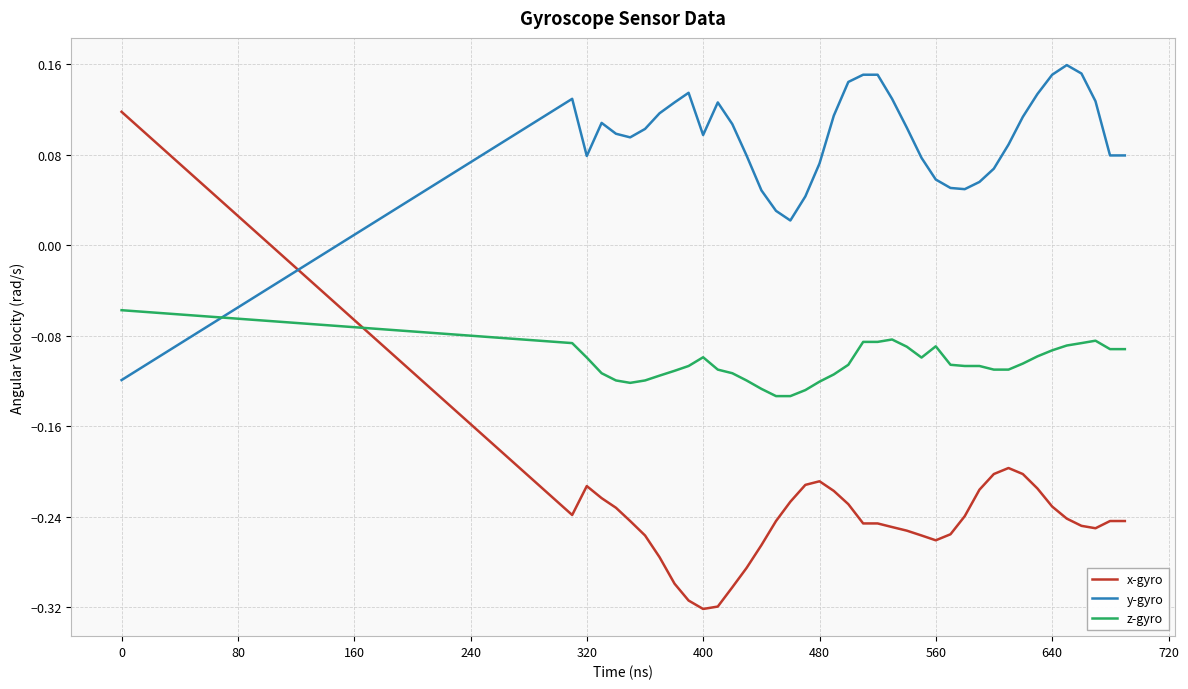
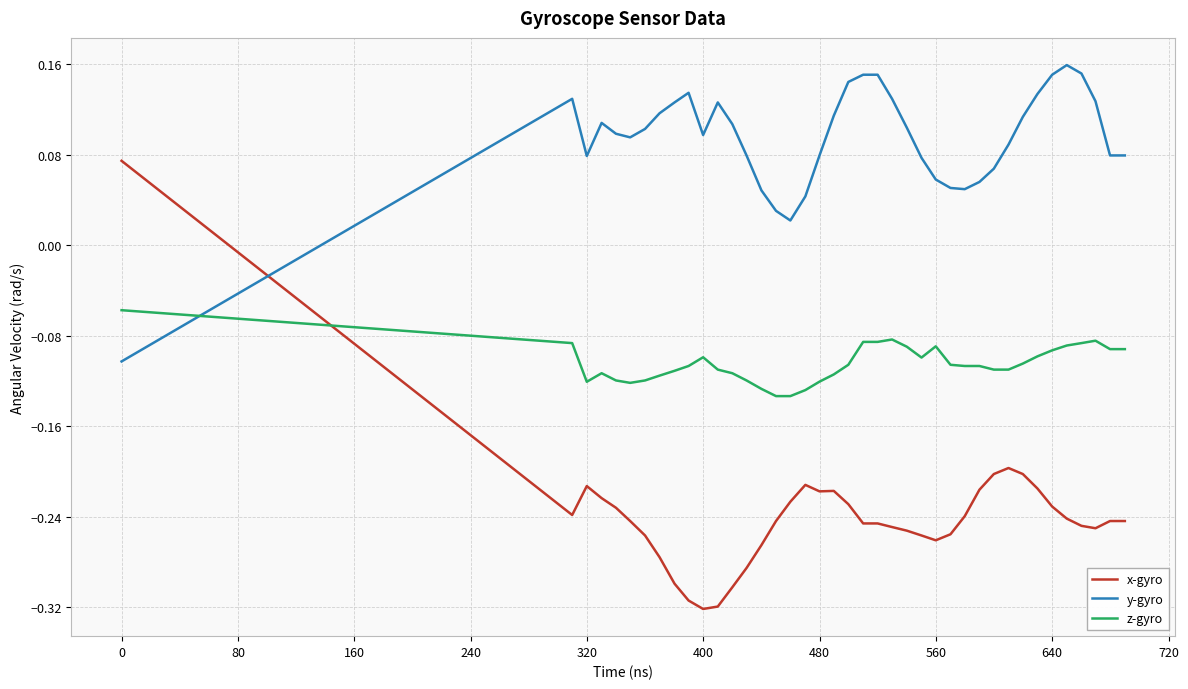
x-gyro, 0: 0.118 -> 0.074
y-gyro, 0: -0.119 -> -0.103
z-gyro, 320: -0.099 -> -0.121
x-gyro, 480: -0.209 -> -0.217
y-gyro, 480: 0.072 -> 0.079
